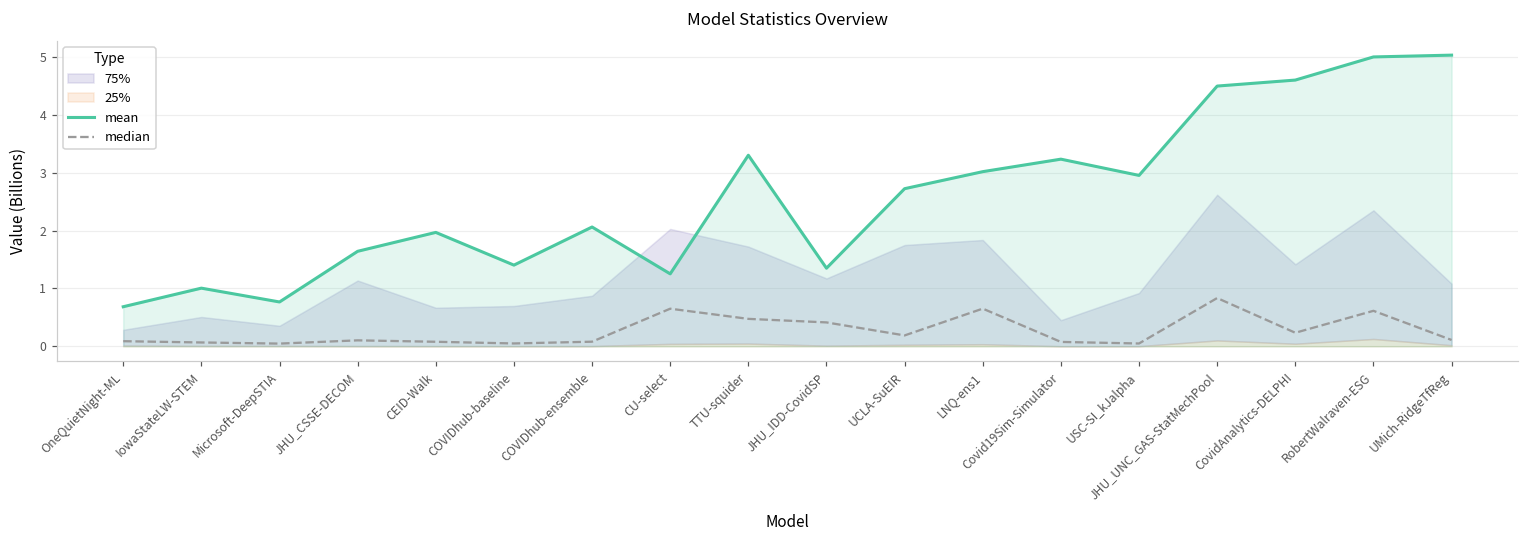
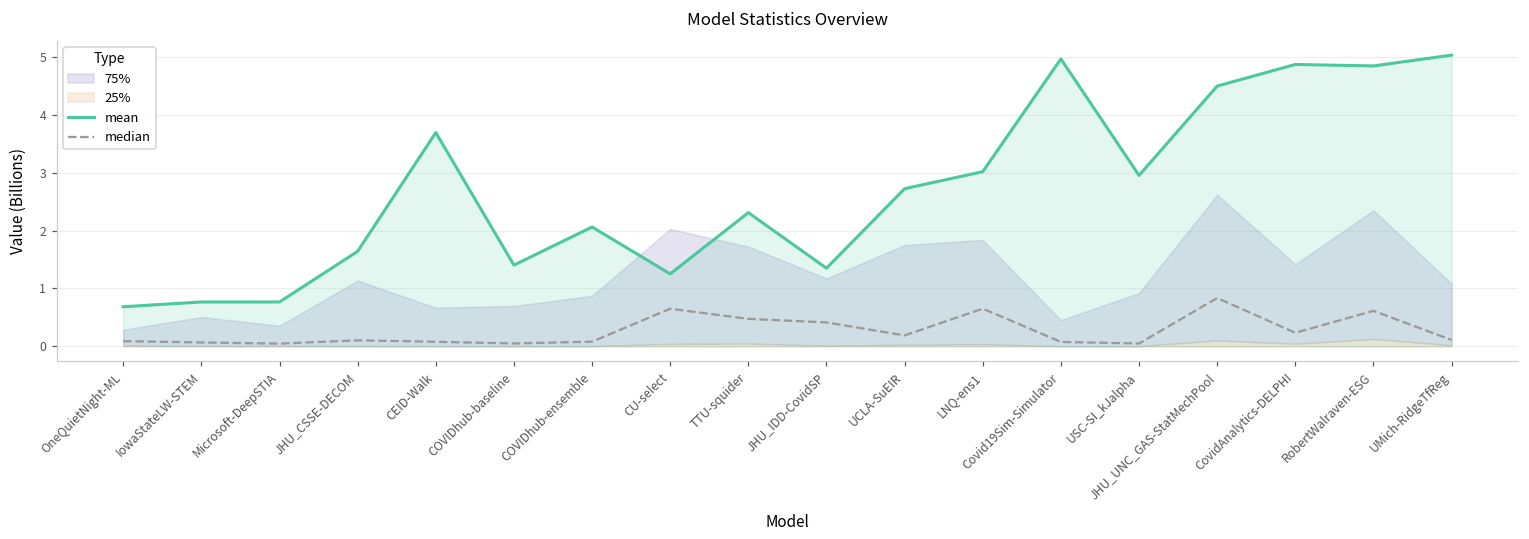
mean, IowaStateLW-STEM: 1.0 -> 0.8
mean, CEID-Walk: 2.0 -> 3.7
mean, TTU-squider: 3.3 -> 2.3
mean, Covid19Sim-Simulator: 3.2 -> 5.0
mean, CovidAnalytics-DELPHI: 4.6 -> 4.9
mean, RobertWalraven-ESG: 5.0 -> 4.8
